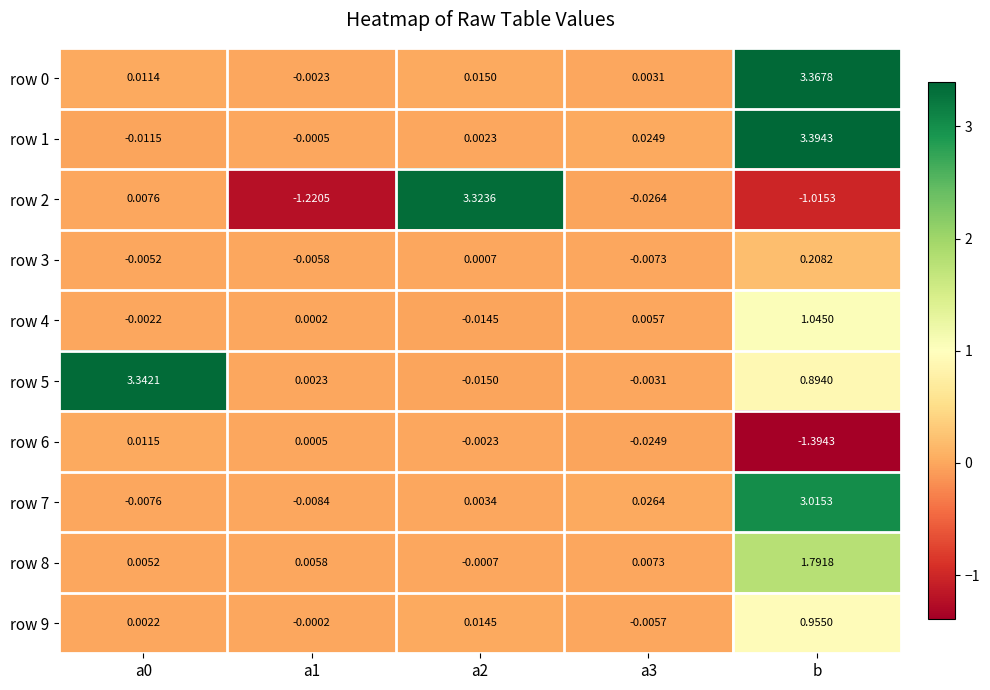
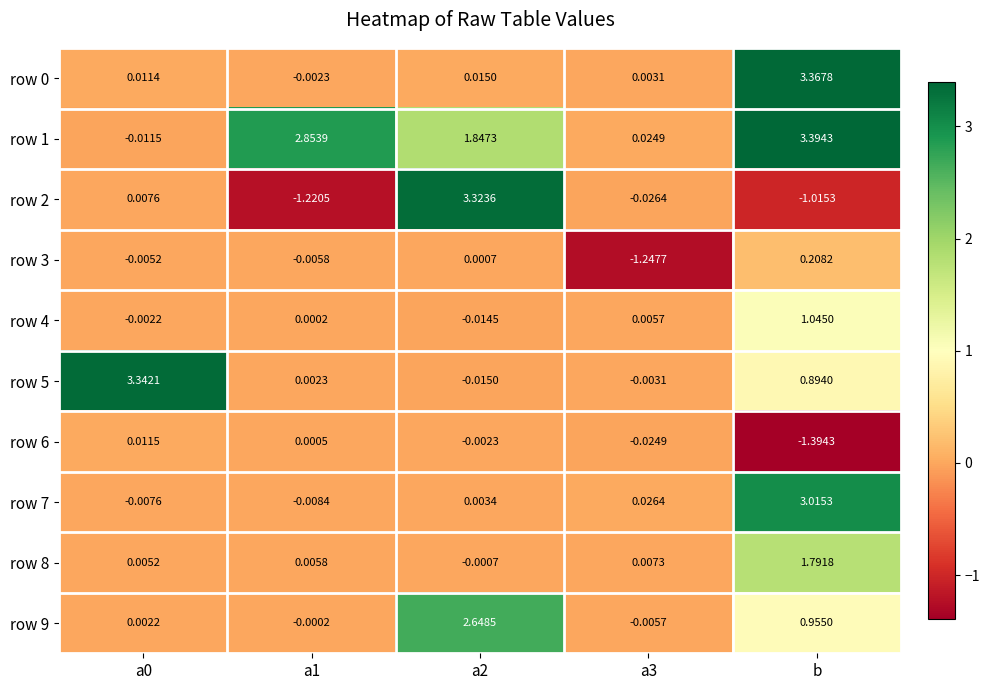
row 1, a1: -0.0005 -> 2.8539
row 1, a2: 0.0023 -> 1.8473
row 3, a3: -0.0073 -> -1.2477
row 9, a2: 0.0145 -> 2.6485
